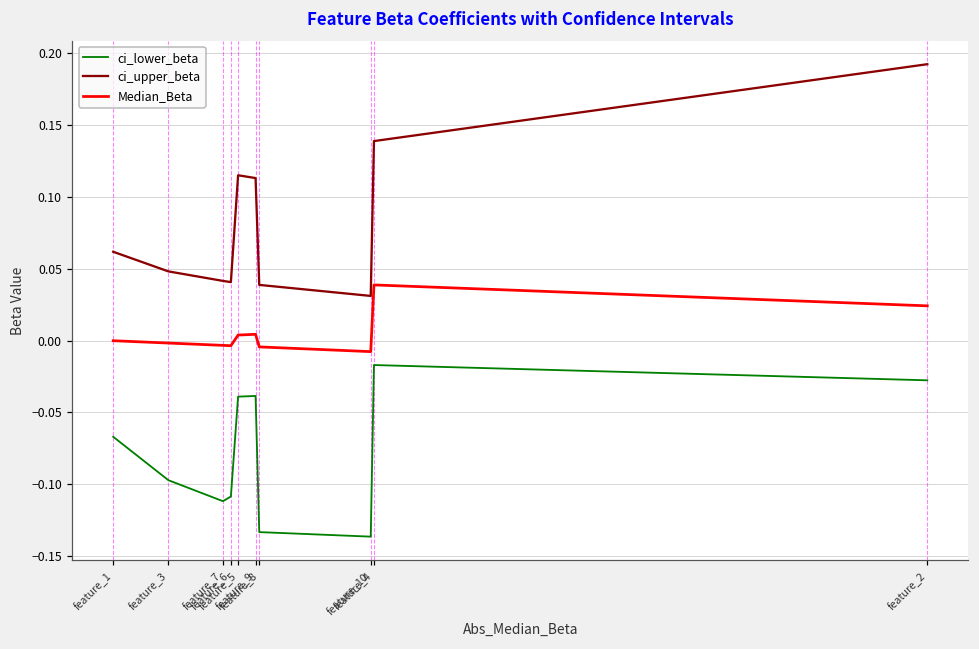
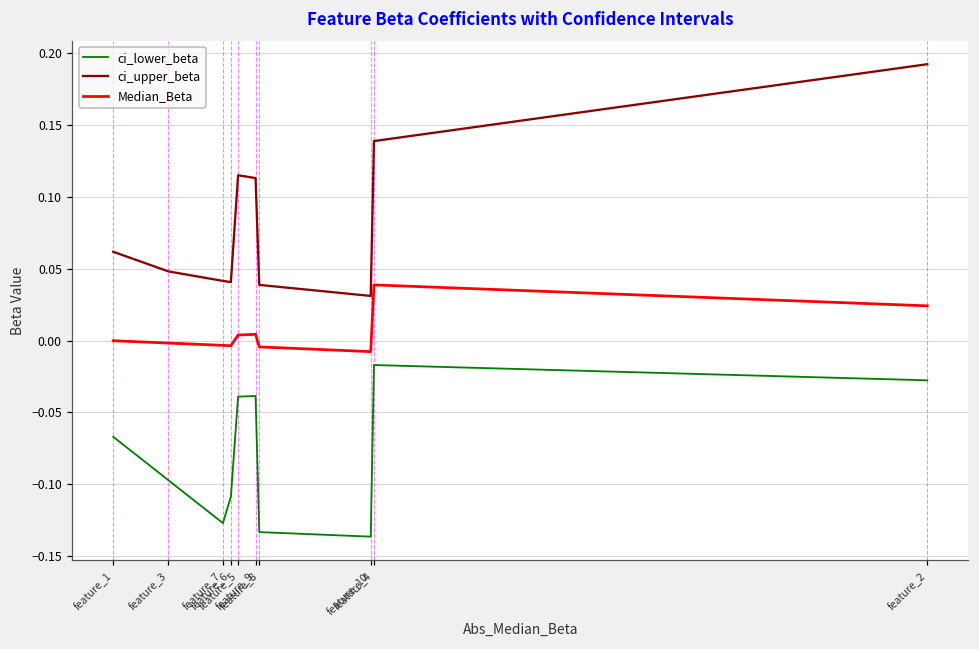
ci_lower_beta, feature_7: -0.112 -> -0.127
